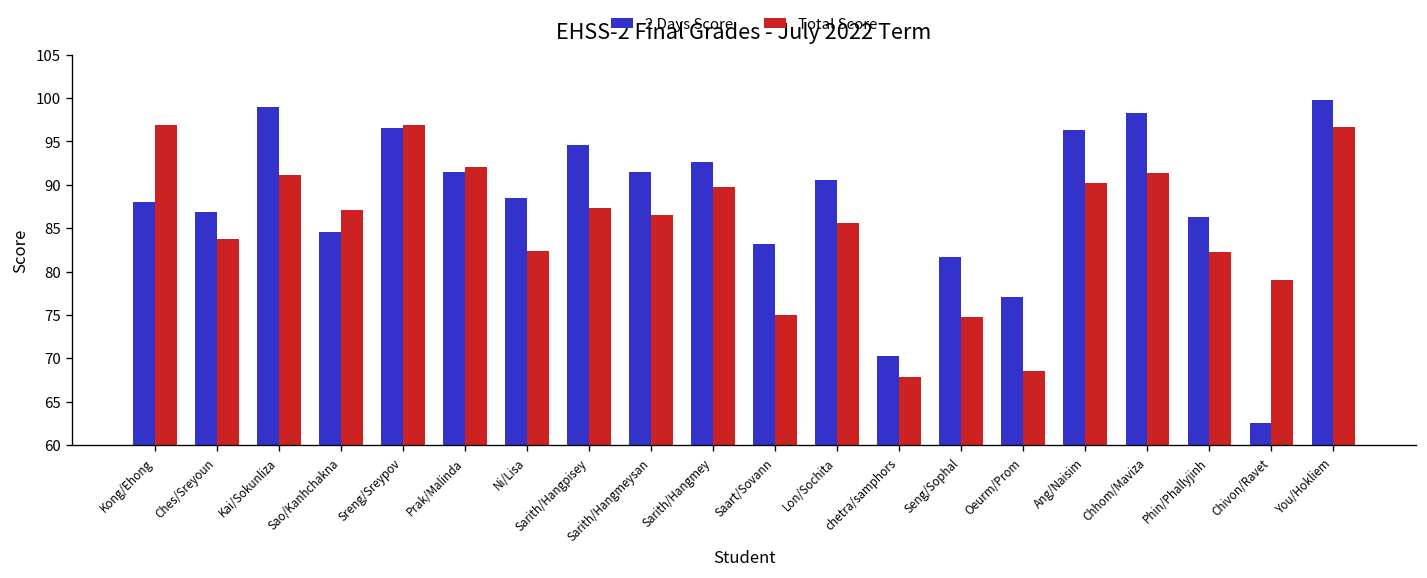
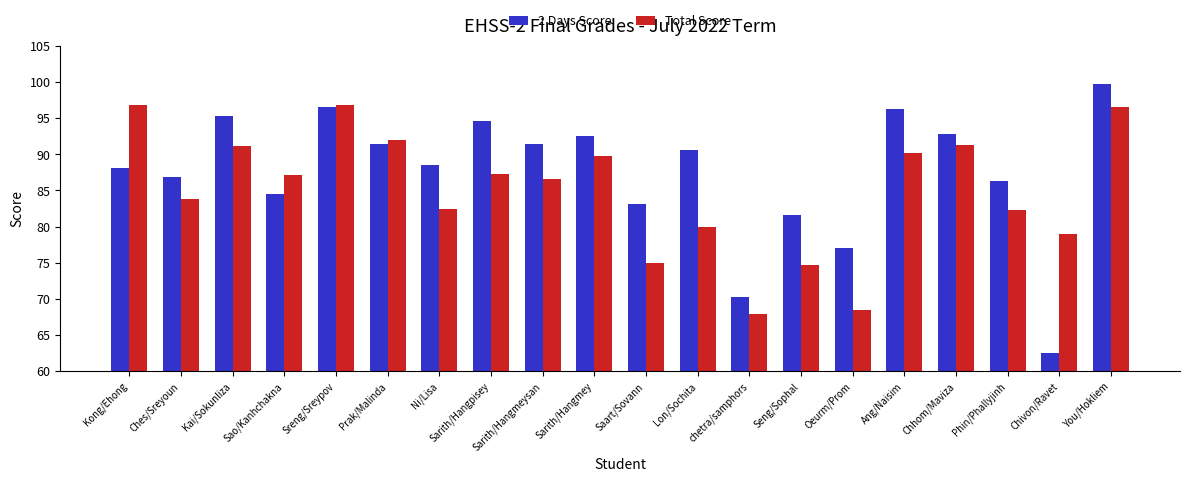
2 Days Score, Kai/Sokunliza: 99 -> 95
Total Score, Lon/Sochita: 86 -> 80
2 Days Score, Chhom/Maviza: 98 -> 93
